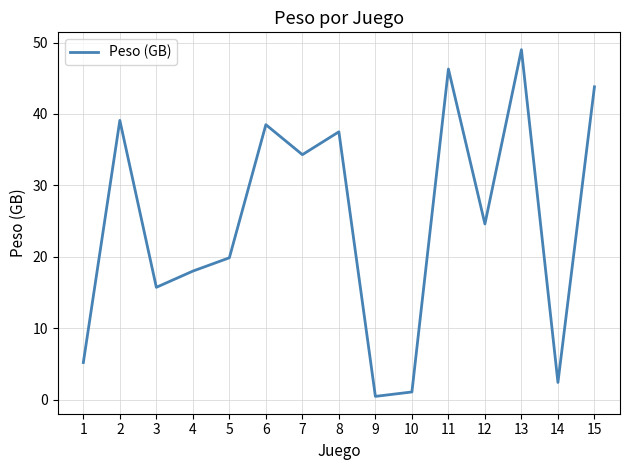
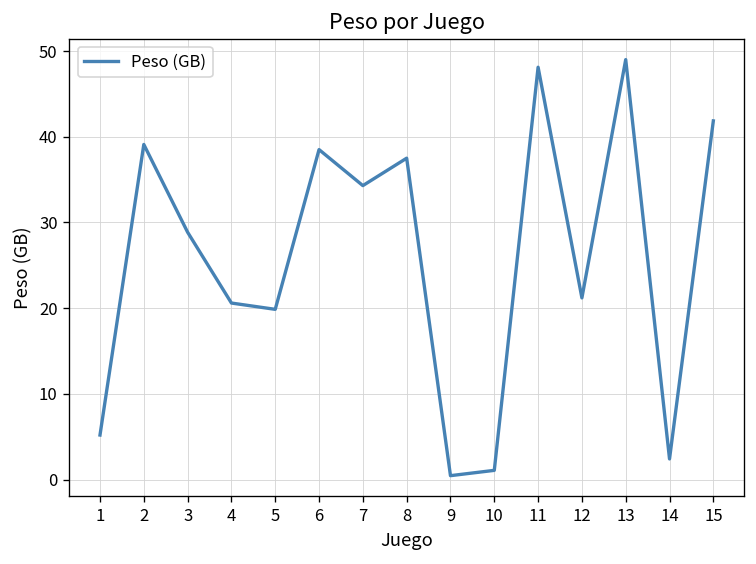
3: 16 -> 29
4: 18 -> 21
11: 46 -> 48
12: 25 -> 21
15: 44 -> 42
